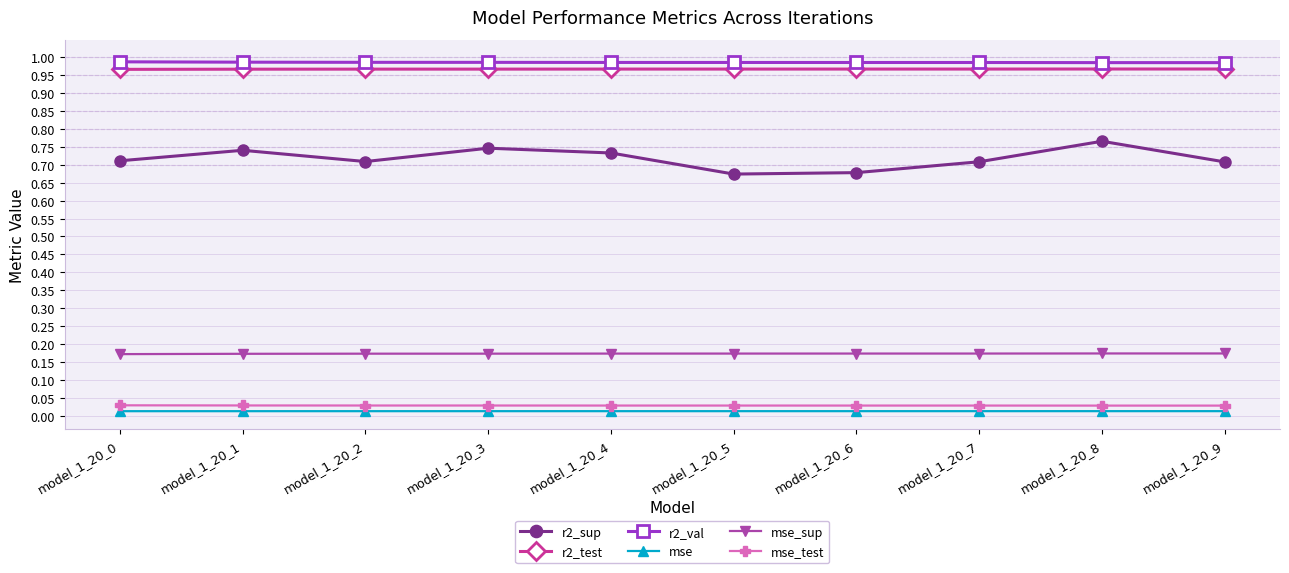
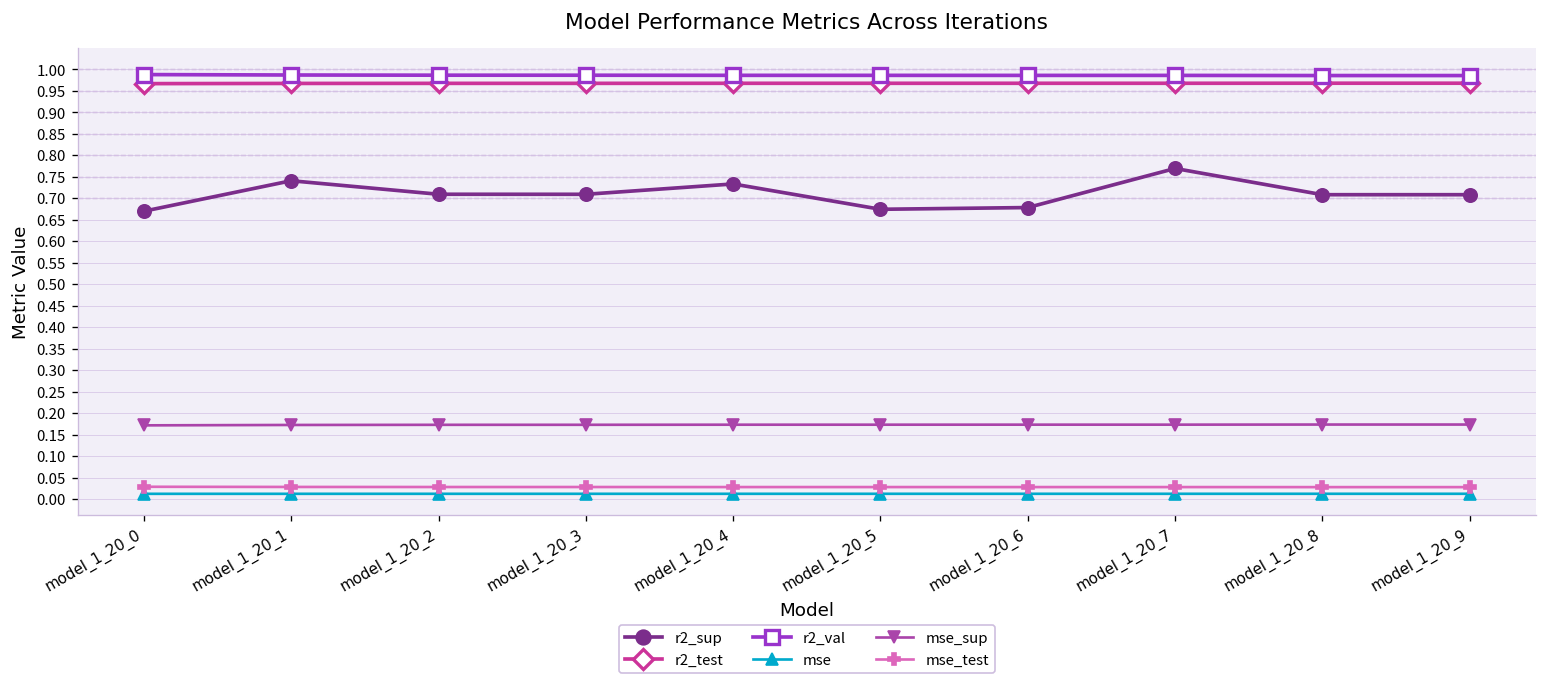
r2_sup, model_1_20_0: 0.71 -> 0.67
r2_sup, model_1_20_3: 0.75 -> 0.71
r2_sup, model_1_20_7: 0.71 -> 0.77
r2_sup, model_1_20_8: 0.77 -> 0.71
